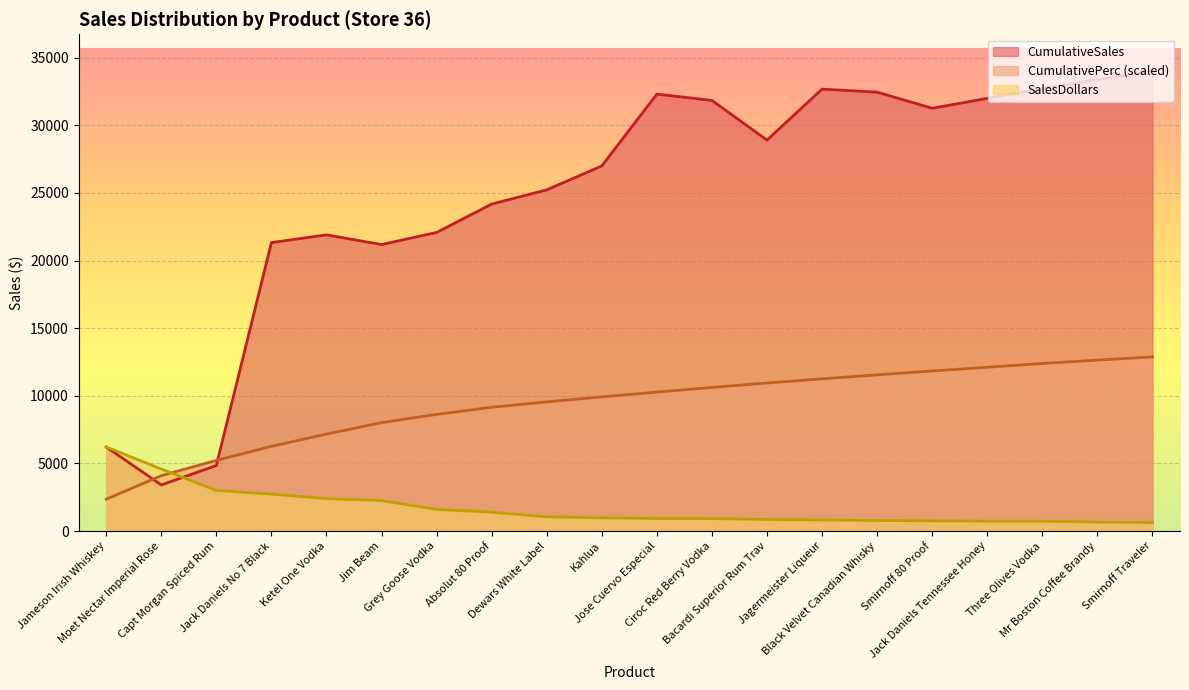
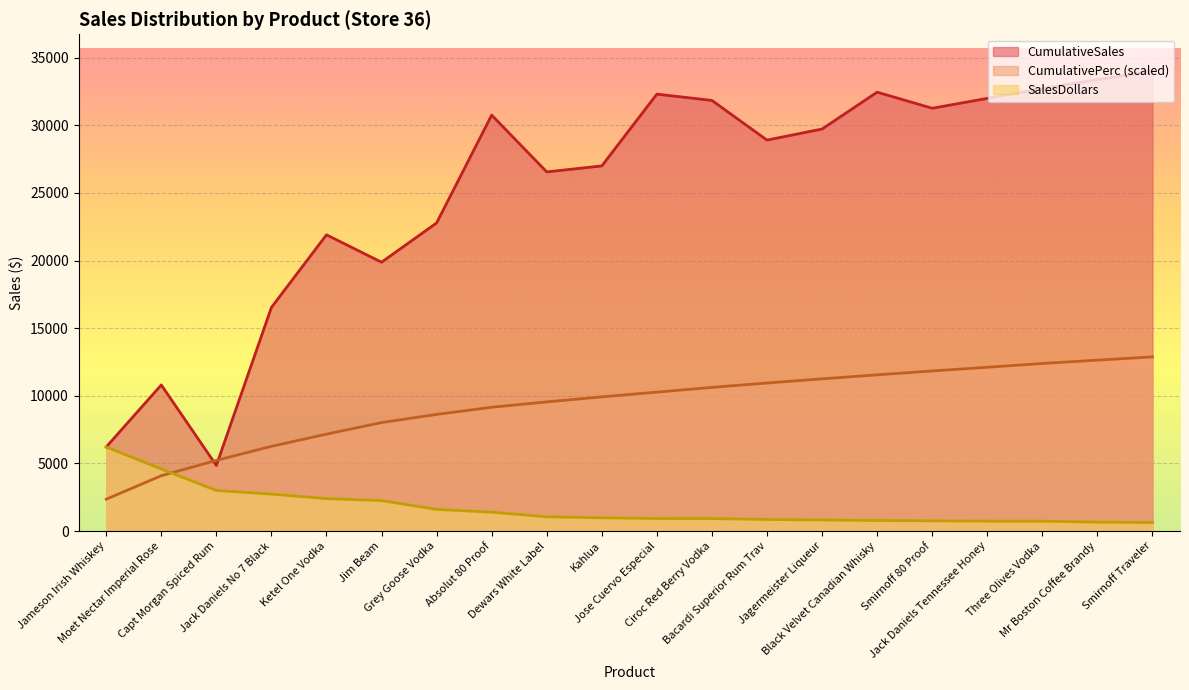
CumulativeSales, Moet Nectar Imperial Rose: 3400 -> 10800
CumulativeSales, Jack Daniels No 7 Black: 21300 -> 16500
CumulativeSales, Jim Beam: 21200 -> 19900
CumulativeSales, Grey Goose Vodka: 22100 -> 22800
CumulativeSales, Absolut 80 Proof: 24200 -> 30800
CumulativeSales, Dewars White Label: 25200 -> 26600
CumulativeSales, Jagermeister Liqueur: 32700 -> 29700
